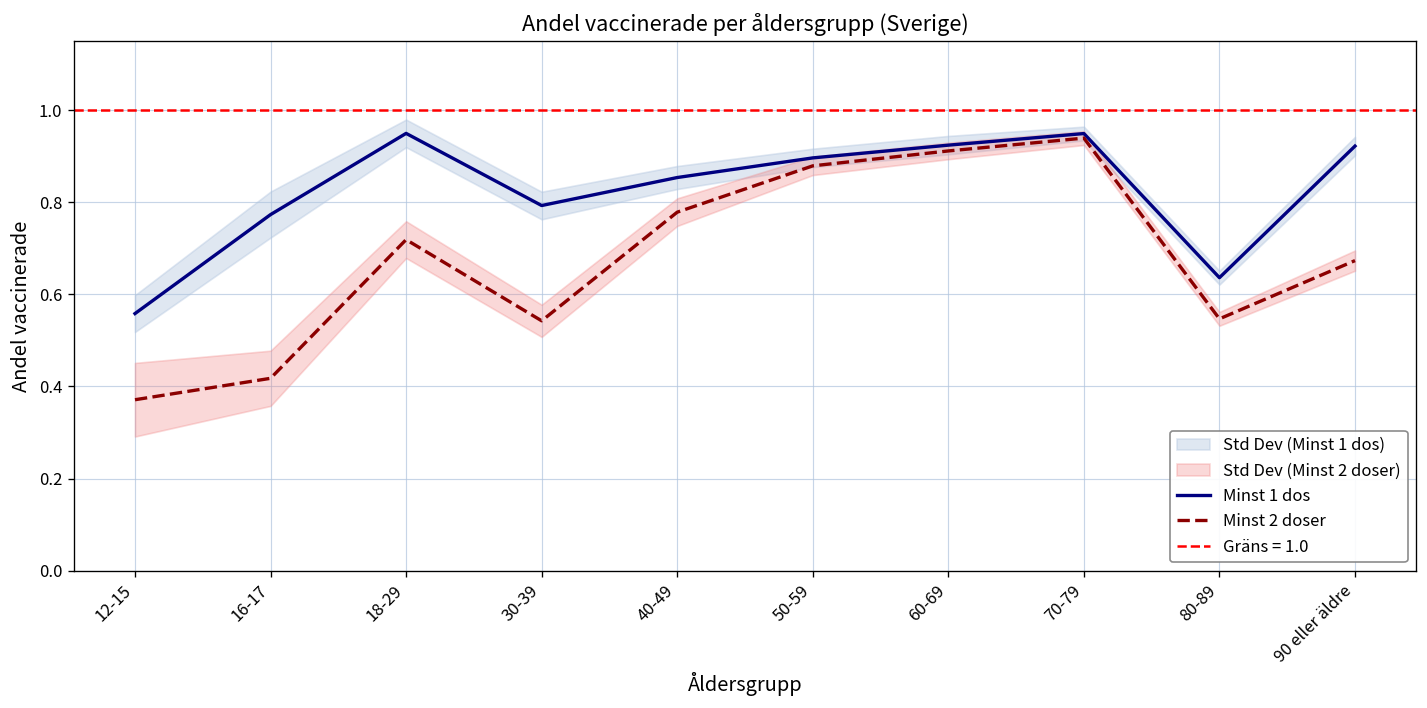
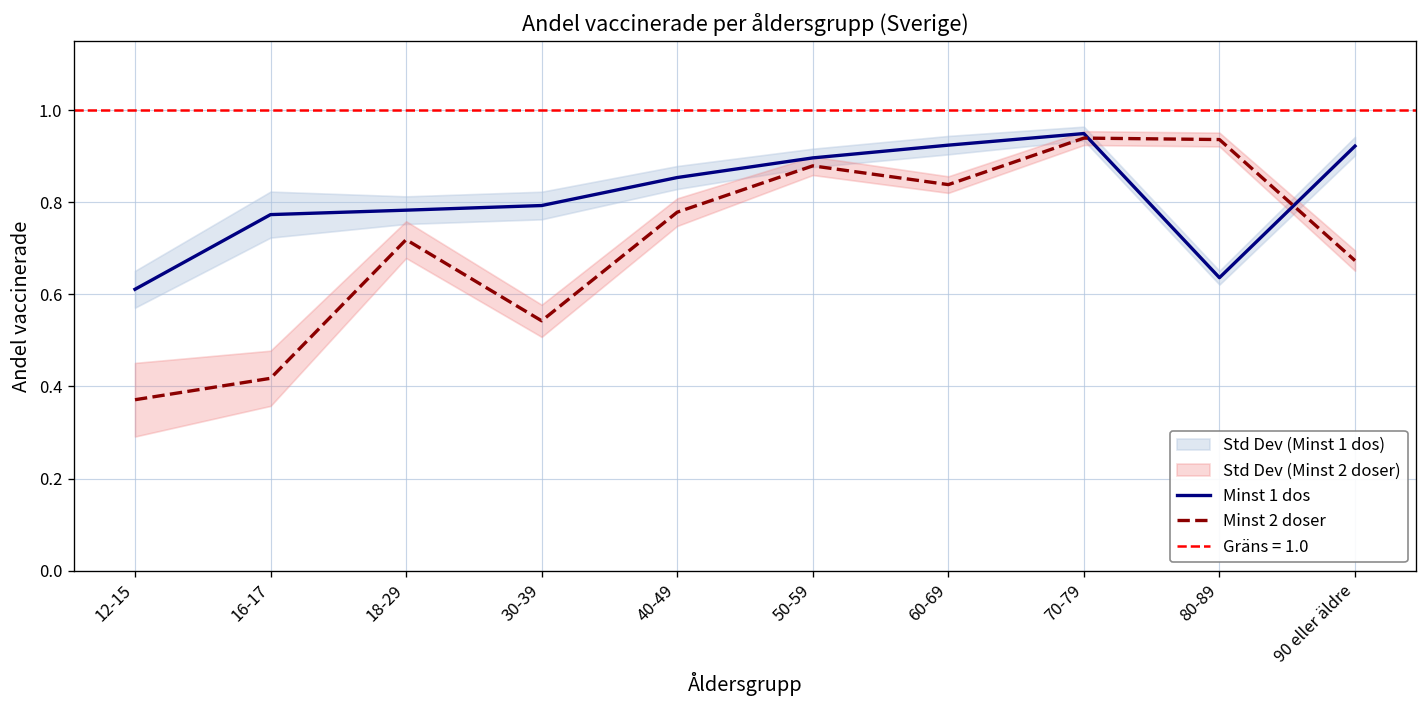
Minst 1 dos, 12-15: 0.56 -> 0.61
Minst 1 dos, 18-29: 0.95 -> 0.78
Minst 2 doser, 60-69: 0.91 -> 0.84
Minst 2 doser, 80-89: 0.55 -> 0.94
